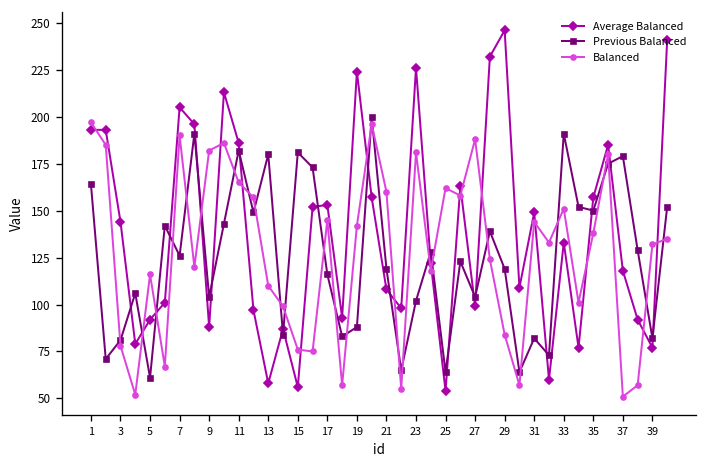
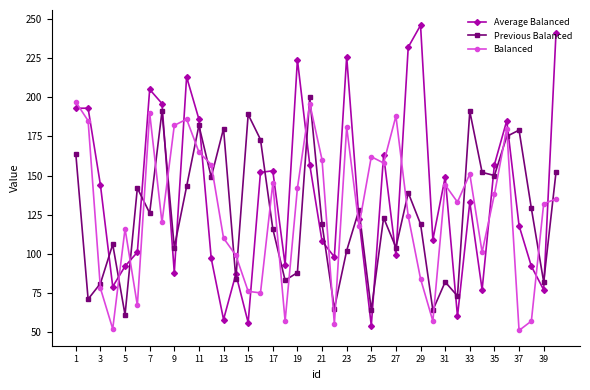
Previous Balanced, 15: 181 -> 189
